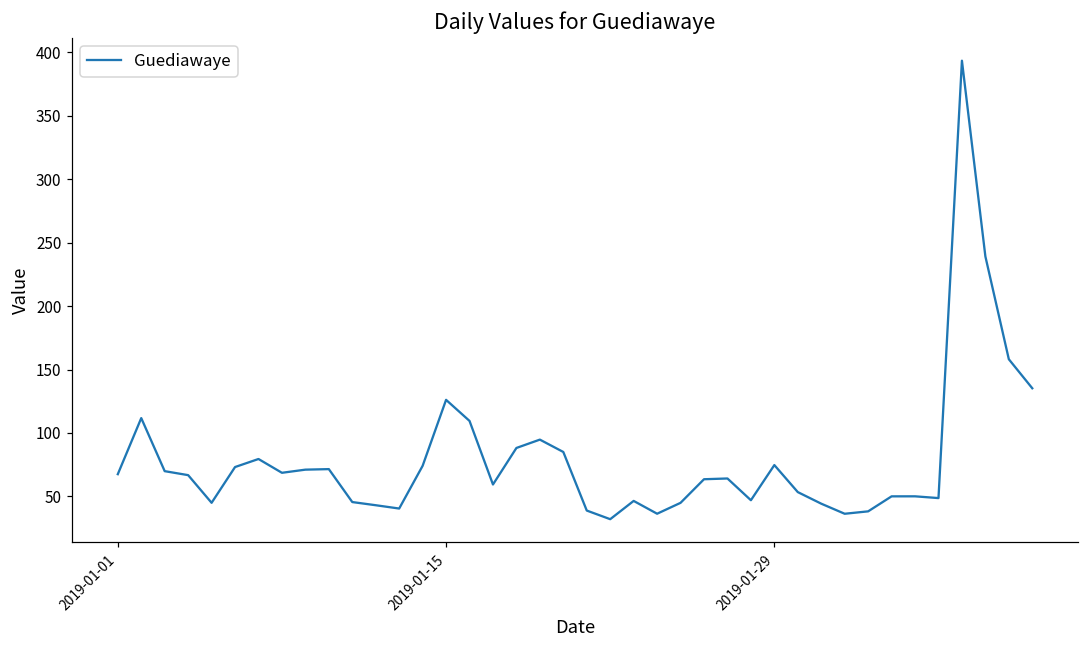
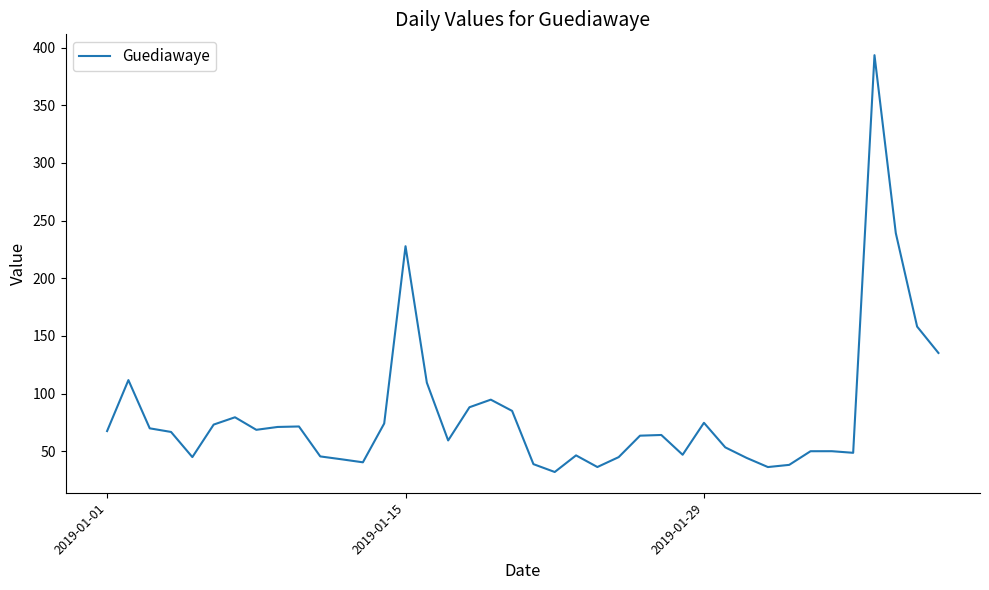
2019-01-15: 126 -> 228
